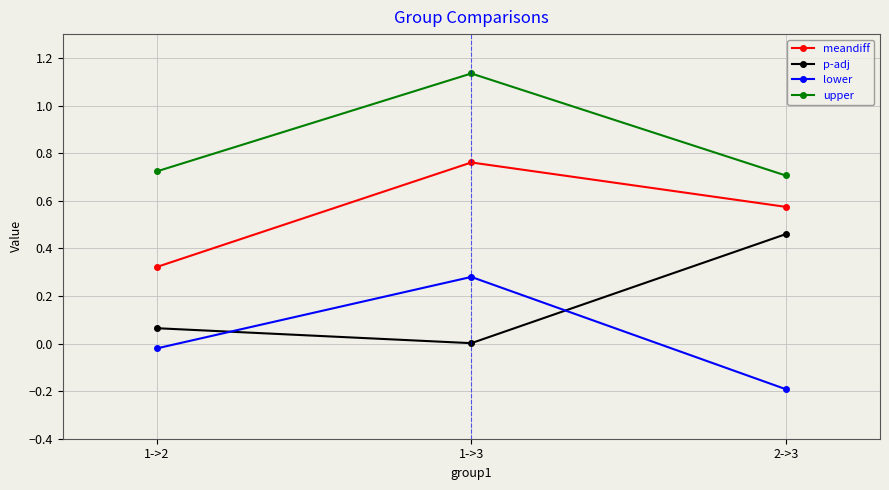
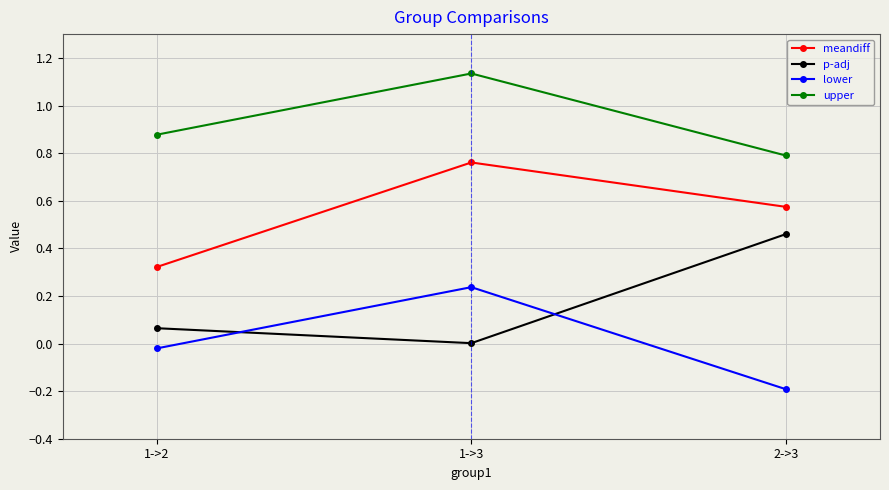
upper, 1->2: 0.72 -> 0.88
lower, 1->3: 0.28 -> 0.24
upper, 2->3: 0.71 -> 0.79
